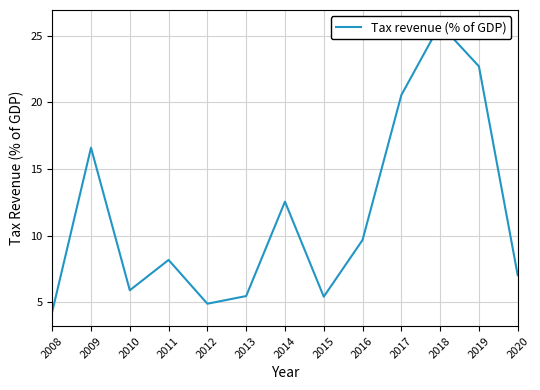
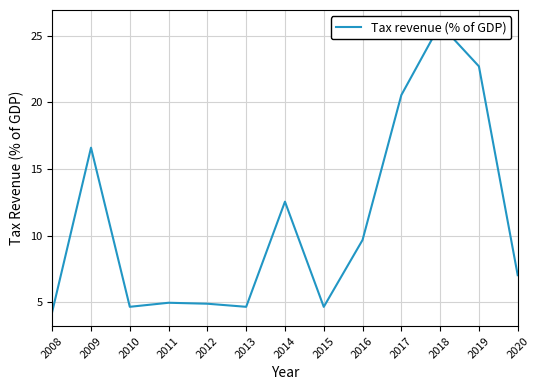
2010: 5.9 -> 4.7
2011: 8.2 -> 5.0
2013: 5.5 -> 4.7
2015: 5.4 -> 4.7
